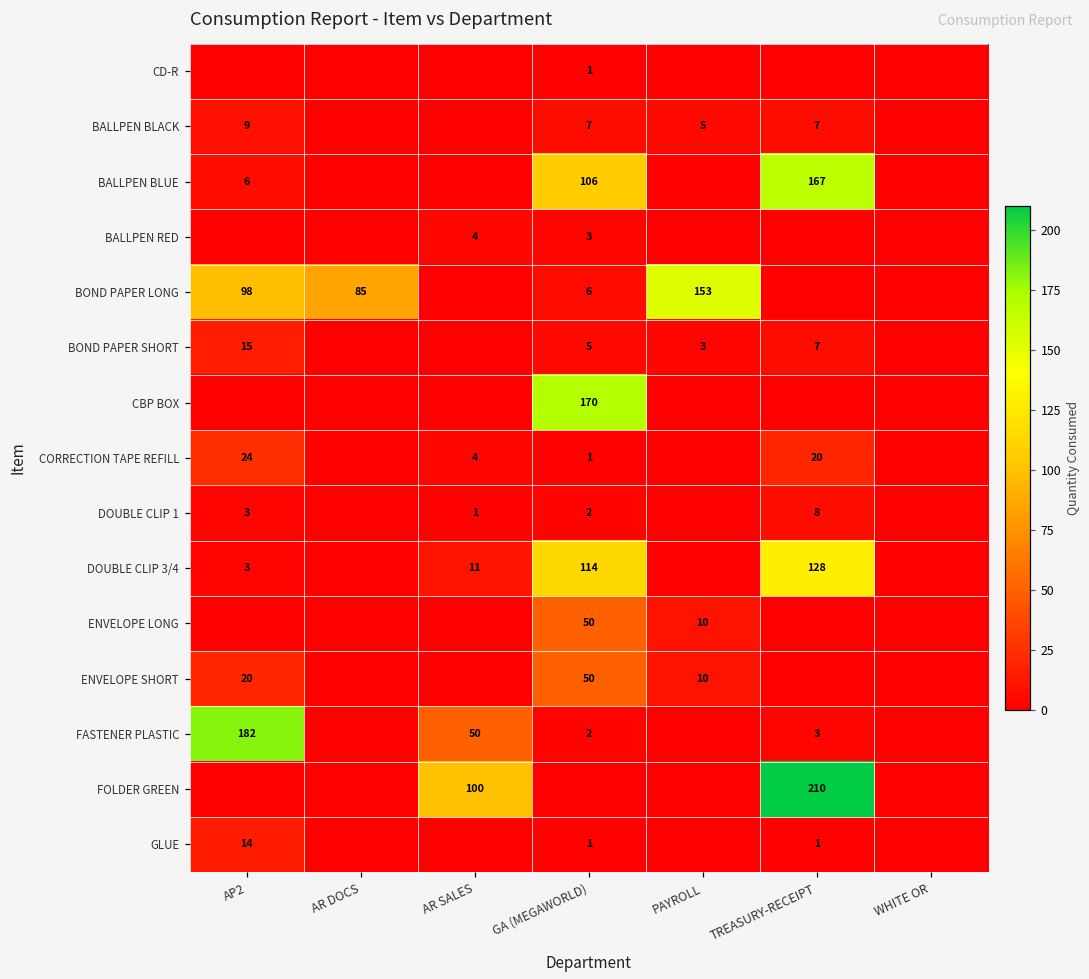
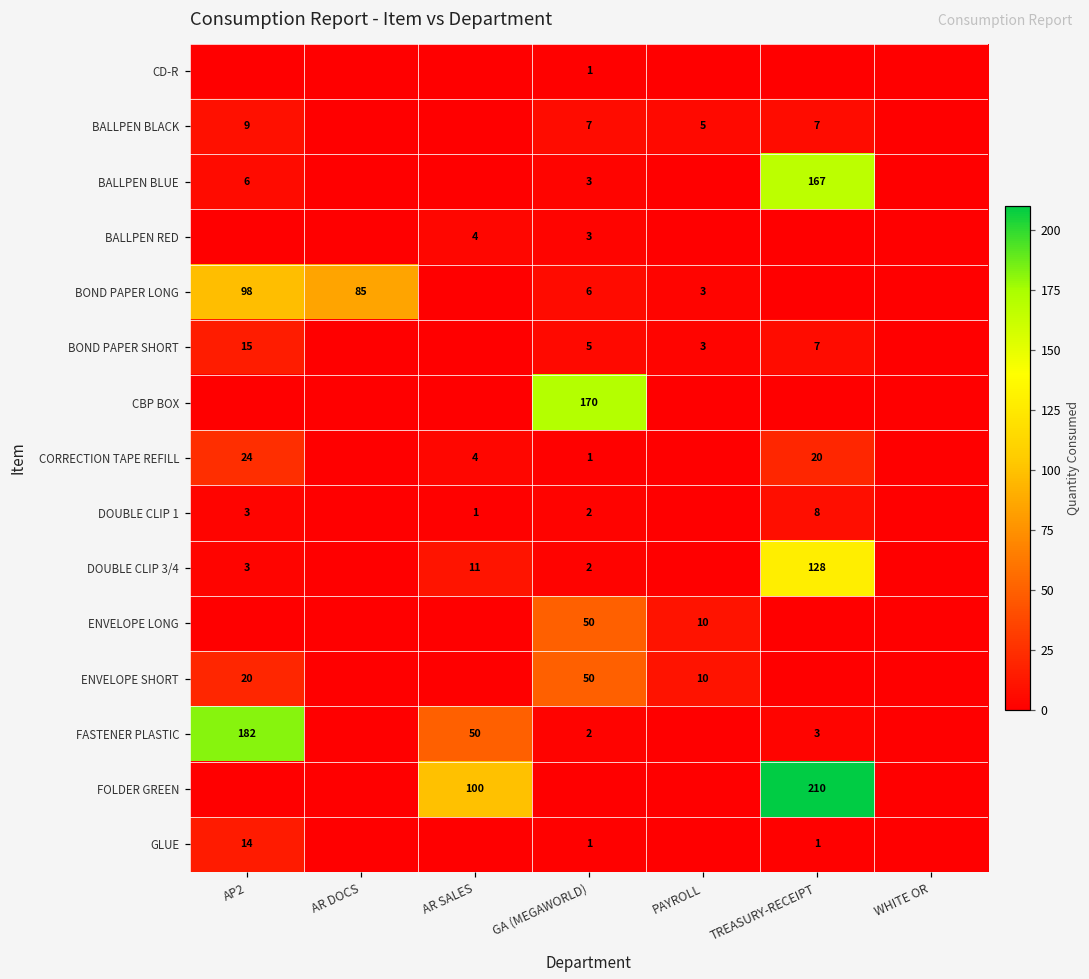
BALLPEN BLUE, GA (MEGAWORLD): 106 -> 3
BOND PAPER LONG, PAYROLL: 153 -> 3
DOUBLE CLIP 3/4, GA (MEGAWORLD): 114 -> 2
